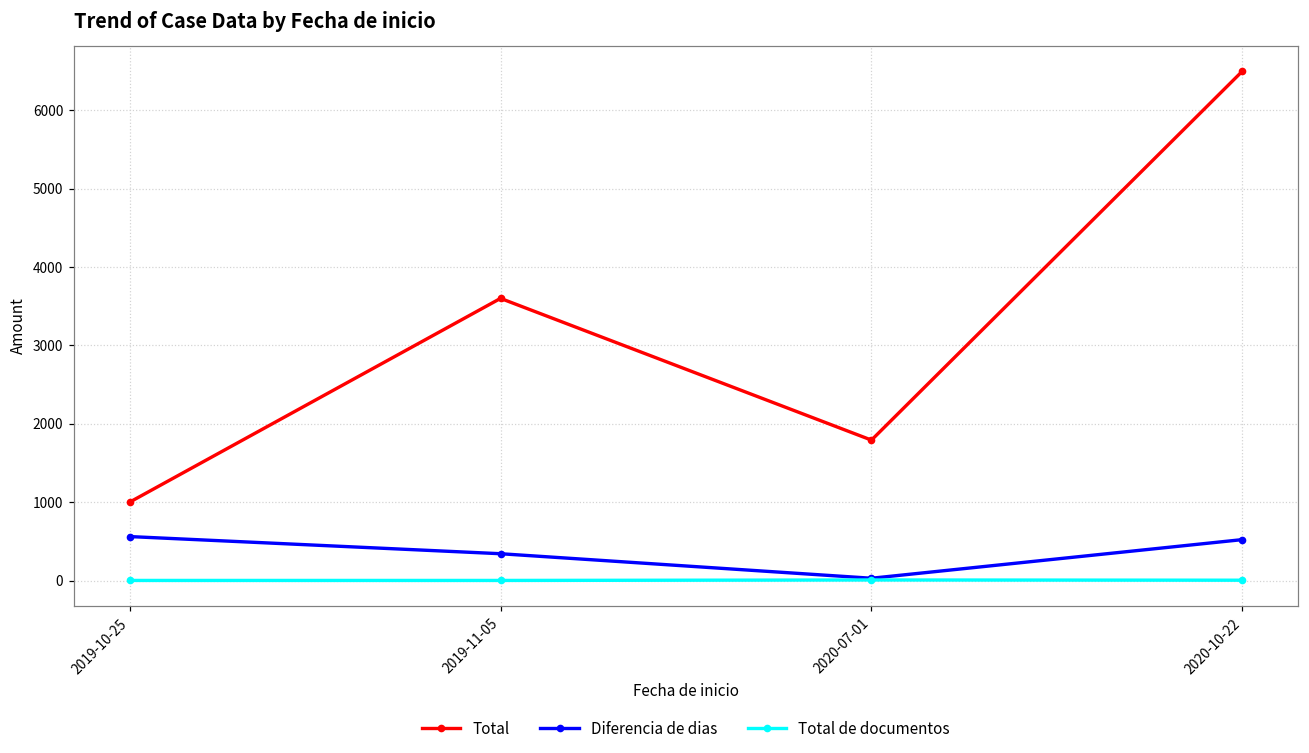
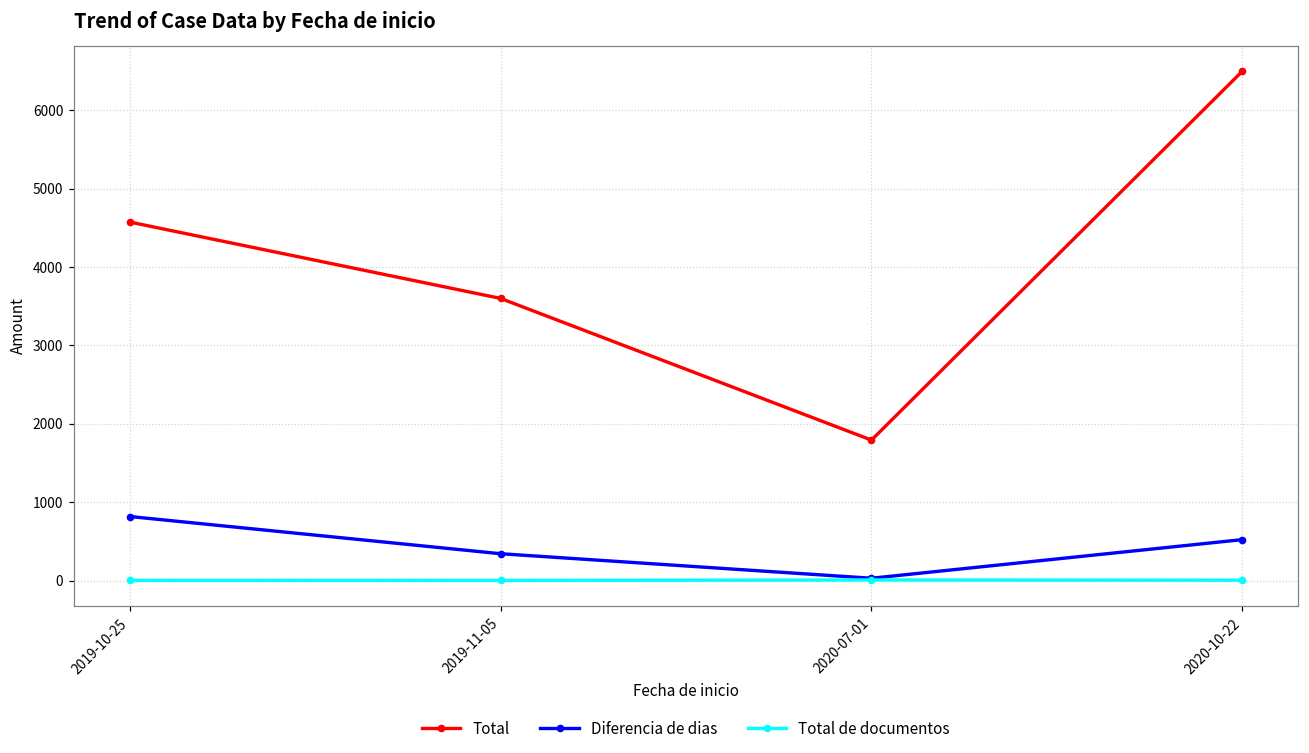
Total, 2019-10-25: 1000 -> 4600
Diferencia de dias, 2019-10-25: 600 -> 800
